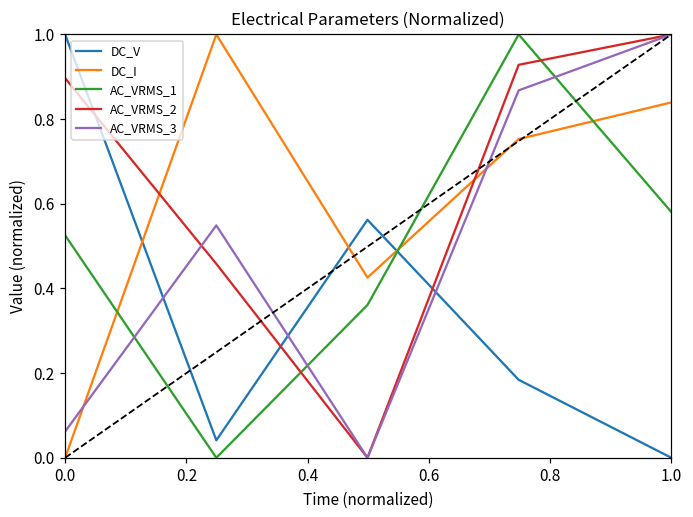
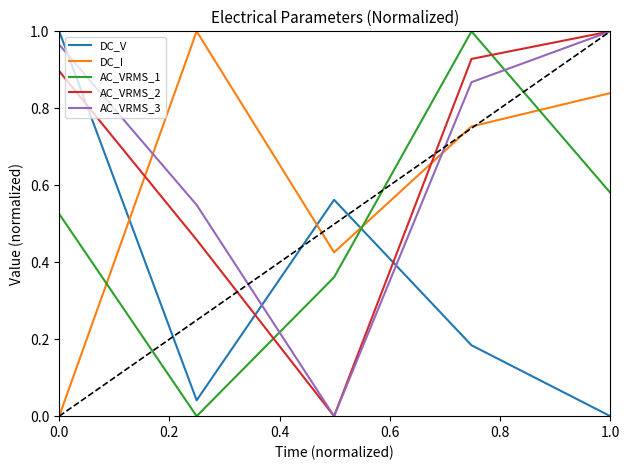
AC_VRMS_3, 0.0: 0.06 -> 0.97
